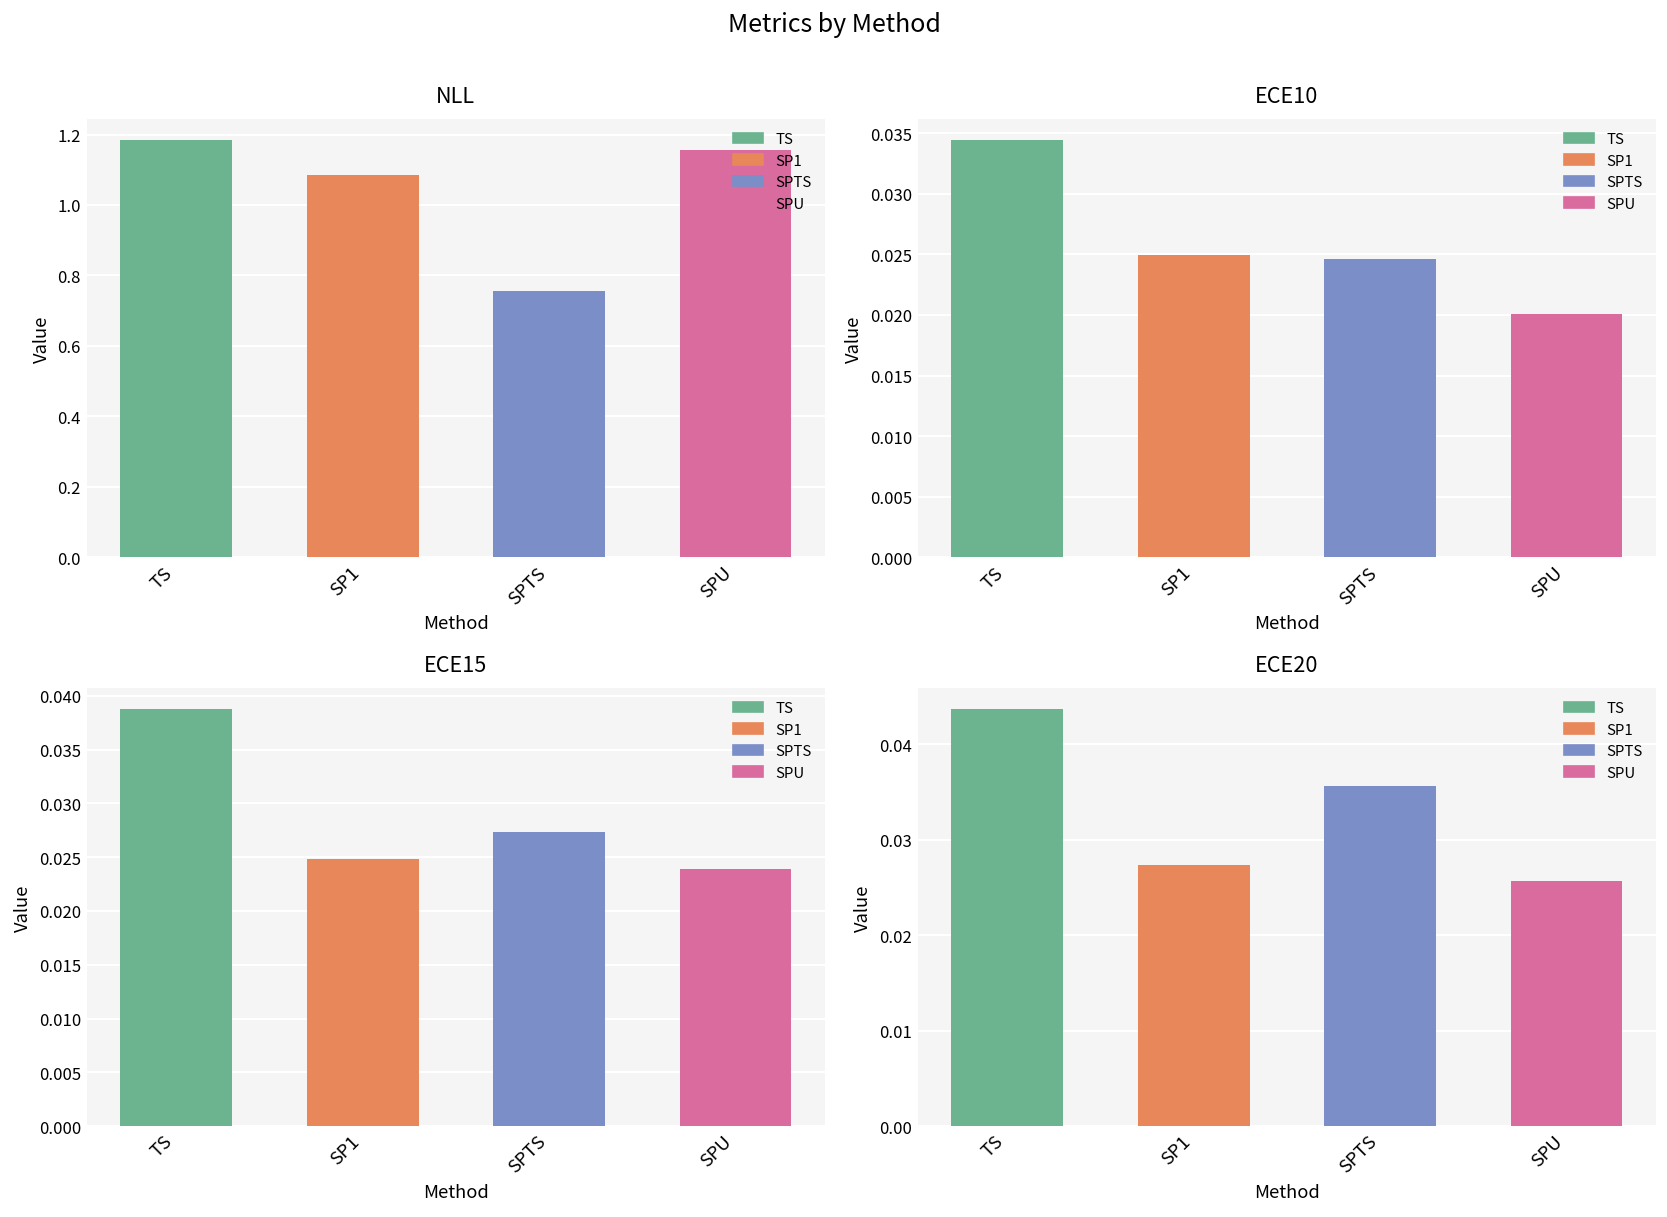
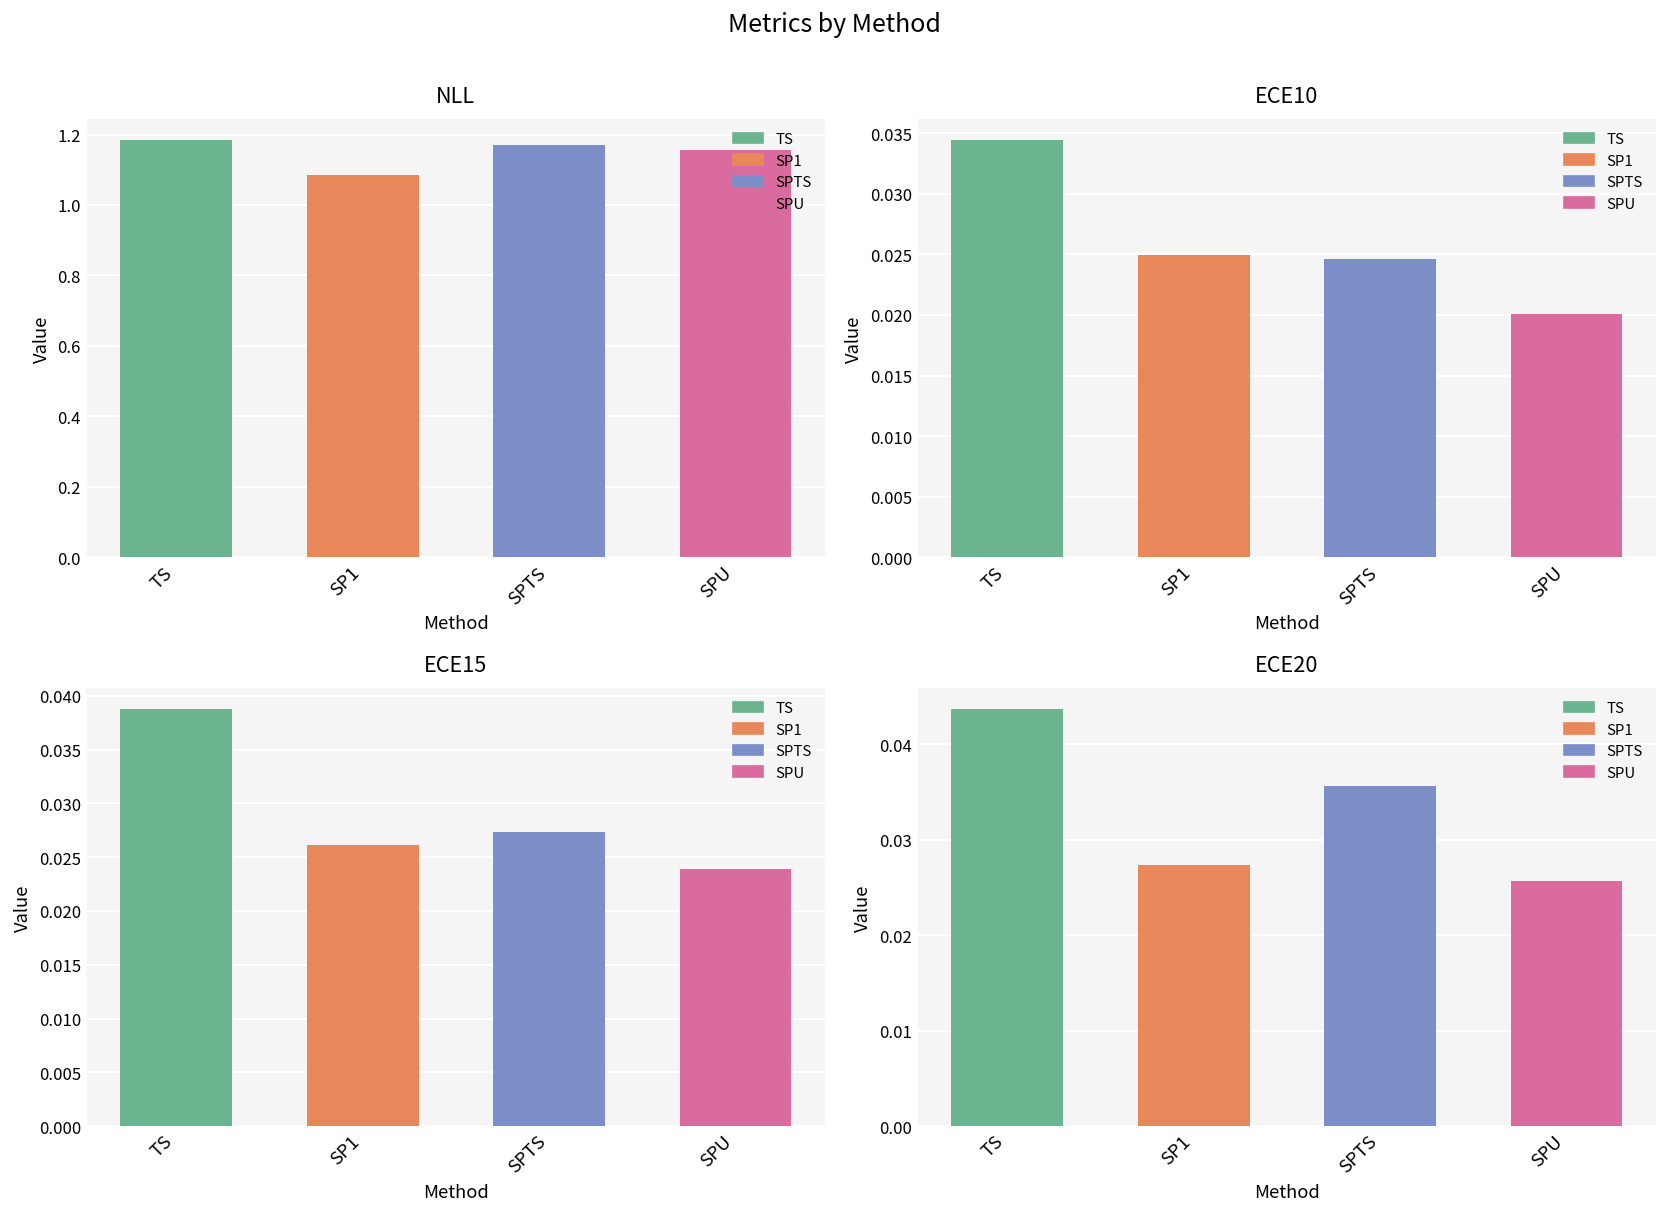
NLL, SPTS: 0.76 -> 1.17
ECE15, SP1: 0.025 -> 0.026
